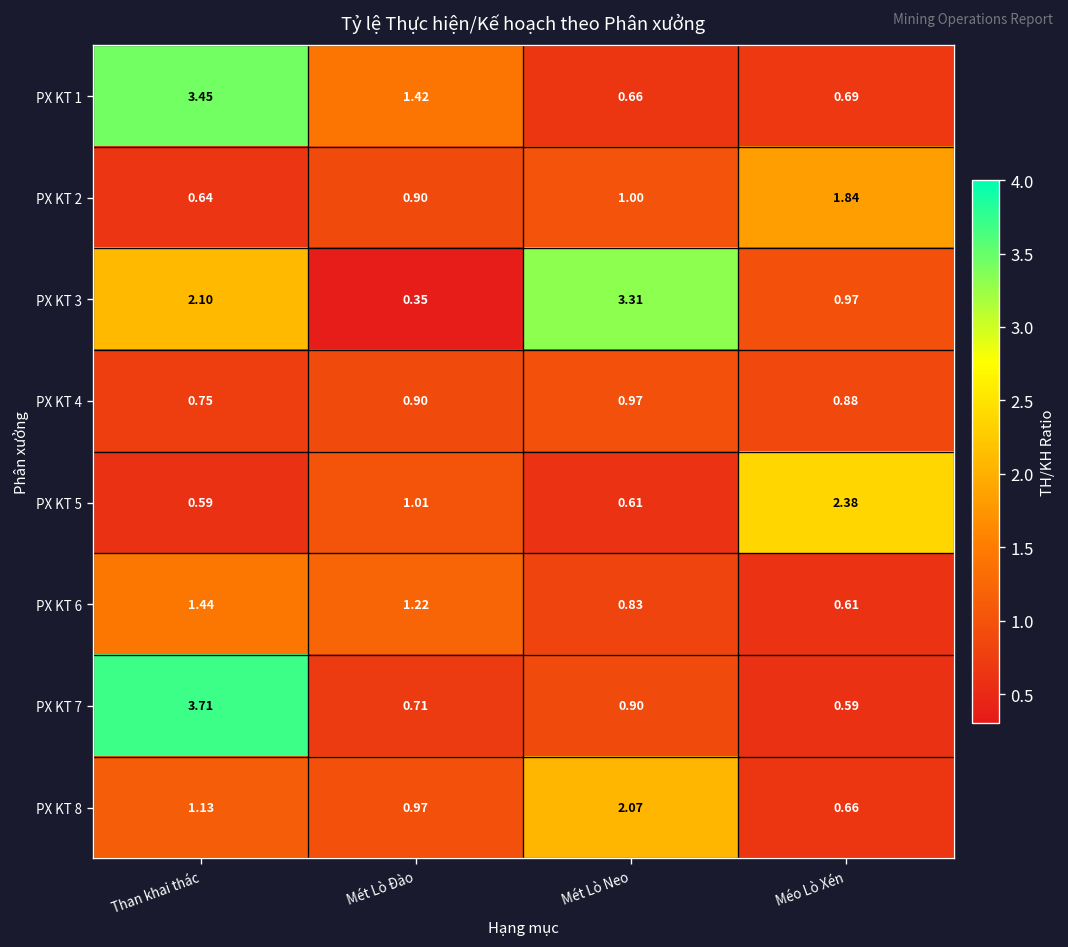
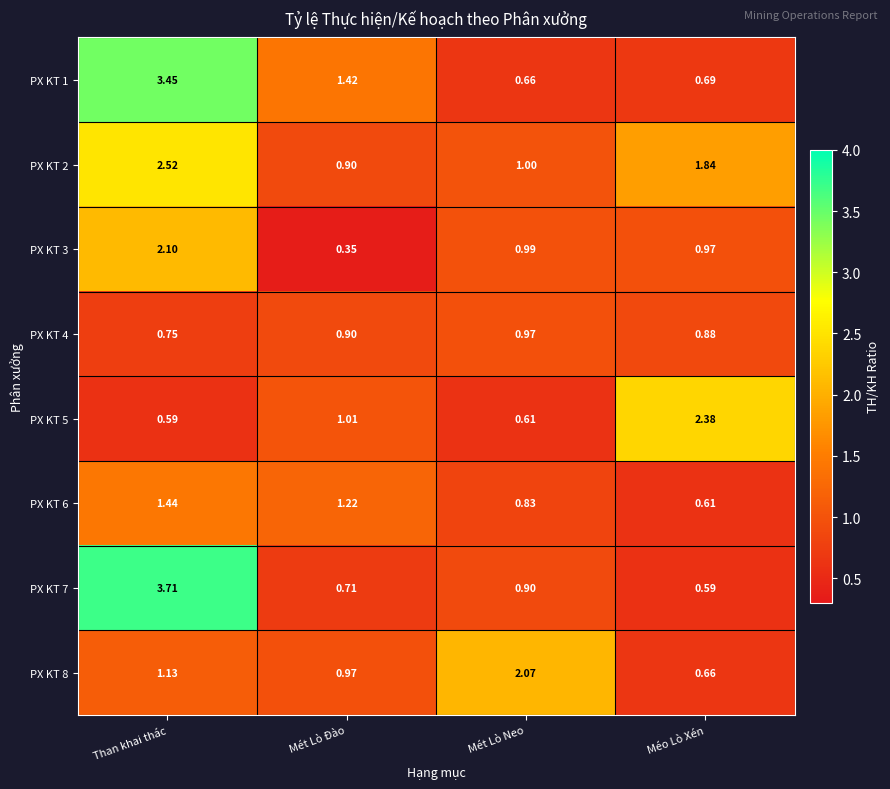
PX KT 2, Than khai thác: 0.64 -> 2.52
PX KT 3, Mét Lò Neo: 3.31 -> 0.99
